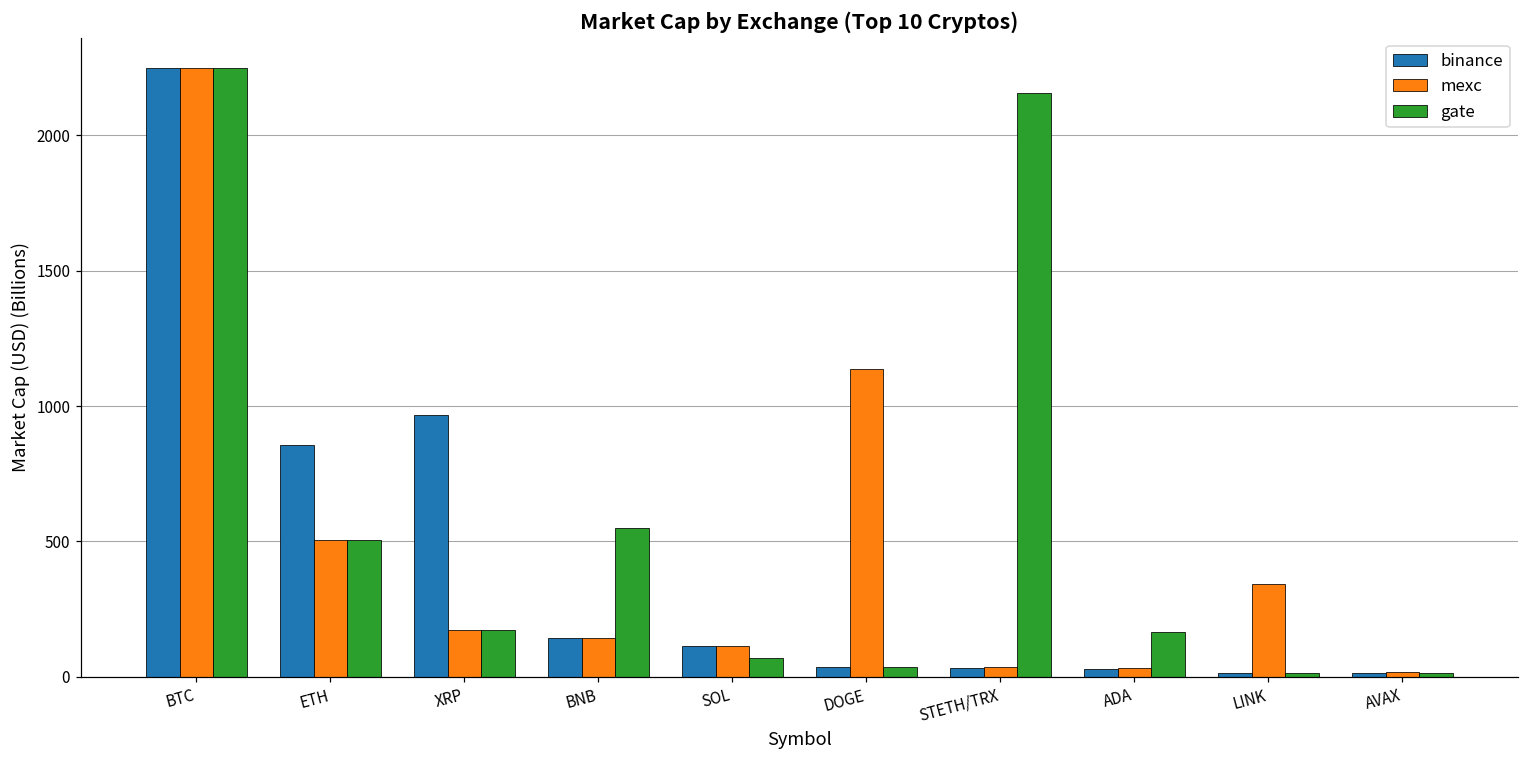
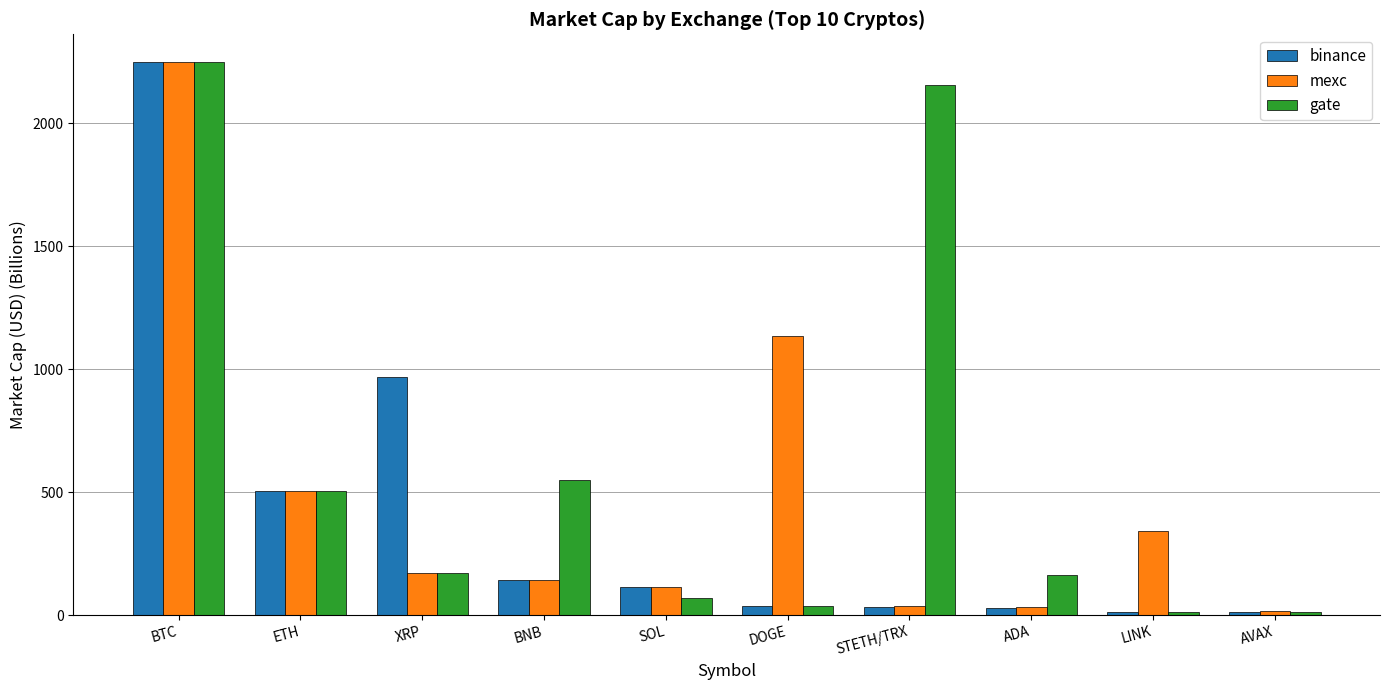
binance, ETH: 860 -> 500
